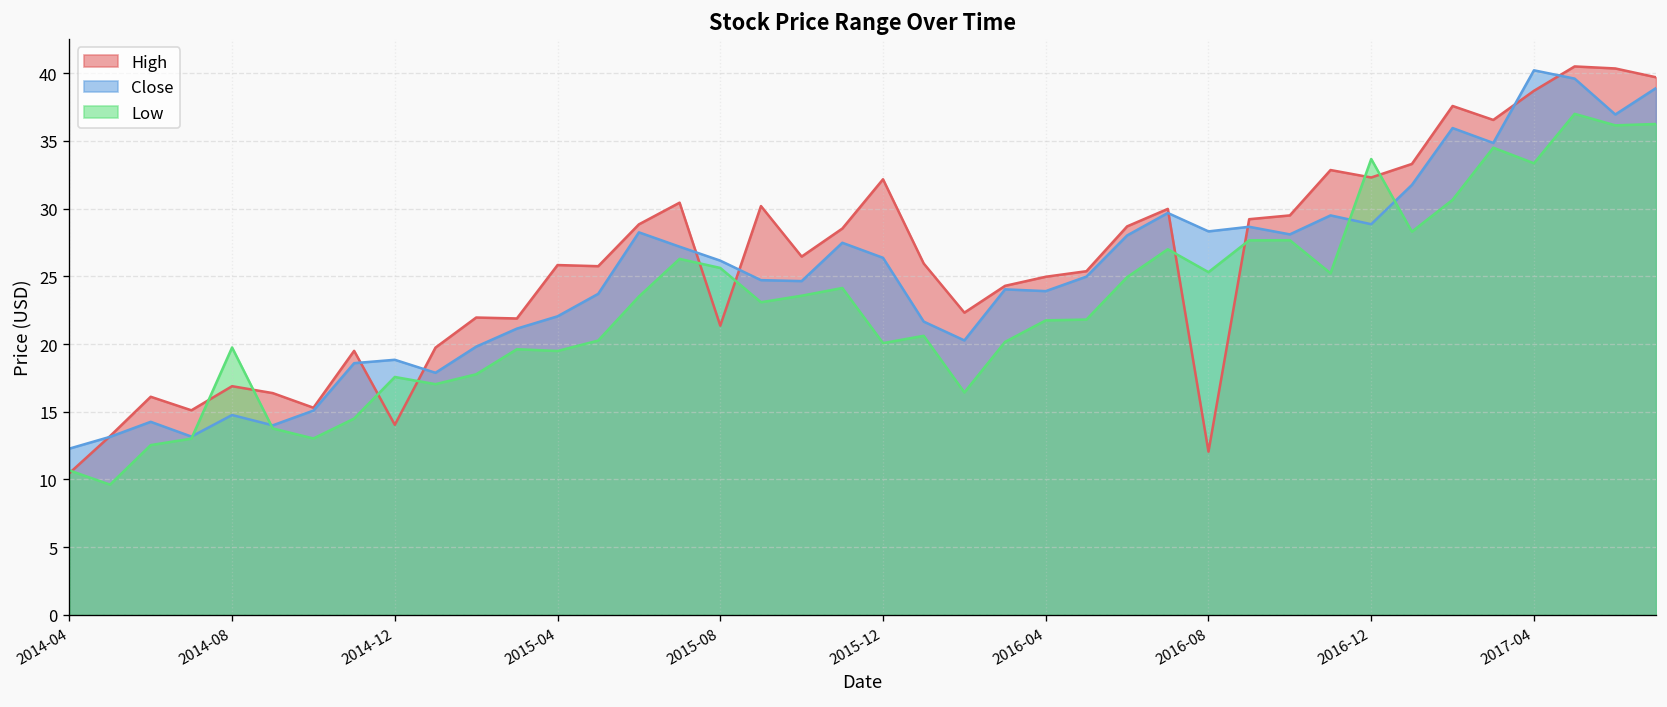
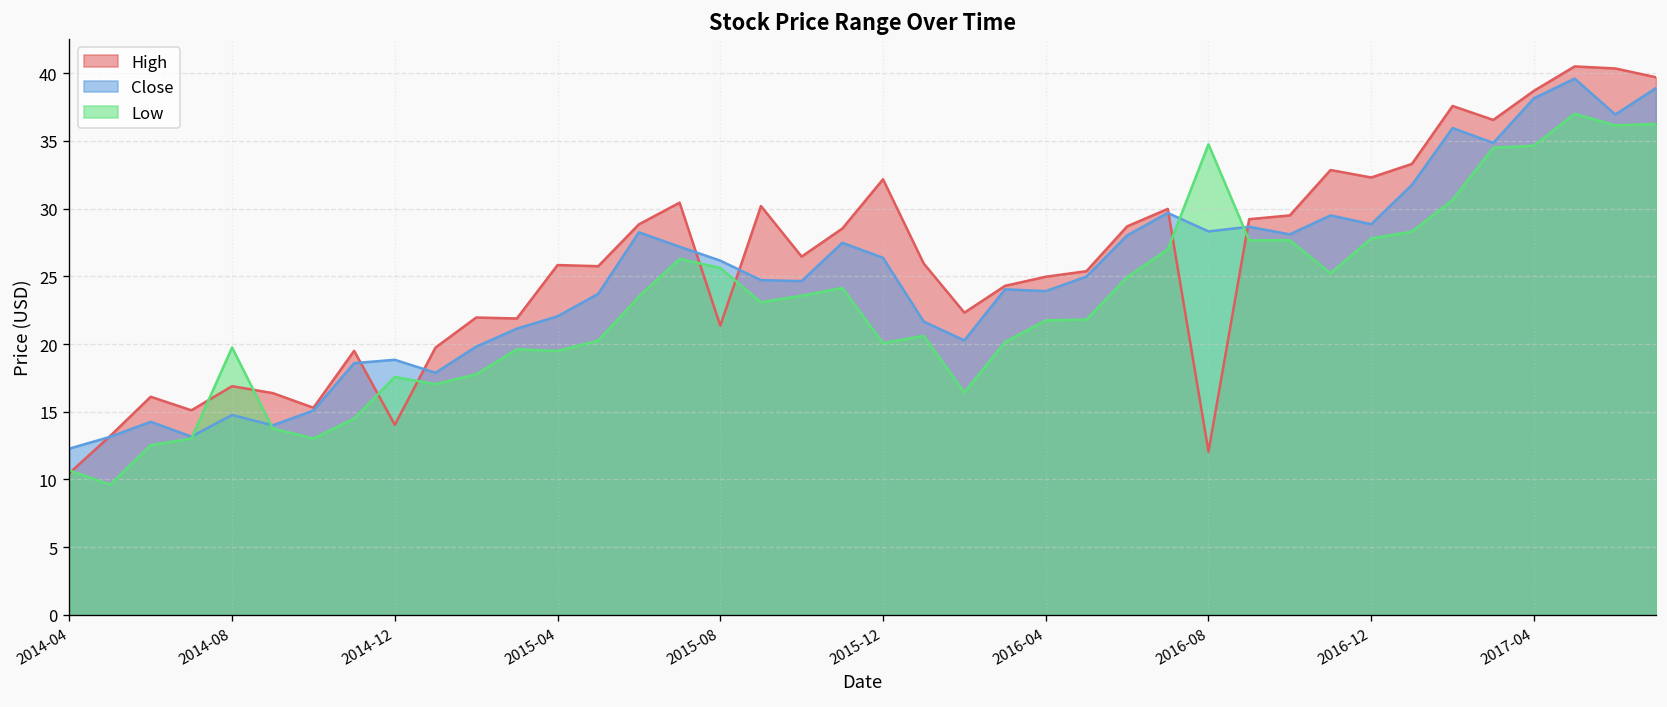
Low, 2016-08: 25.3 -> 34.8
Low, 2016-12: 33.7 -> 27.8
Close, 2017-04: 40.2 -> 38.2
Low, 2017-04: 33.4 -> 34.7
